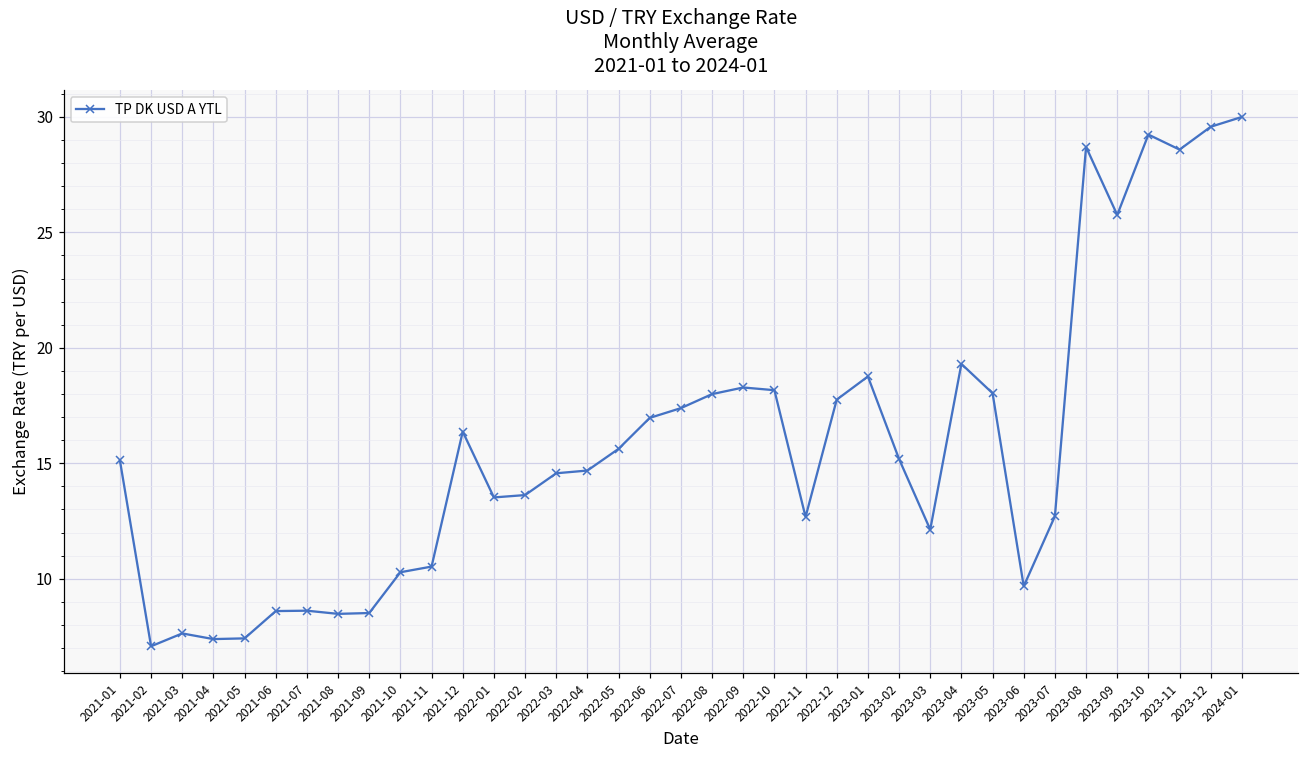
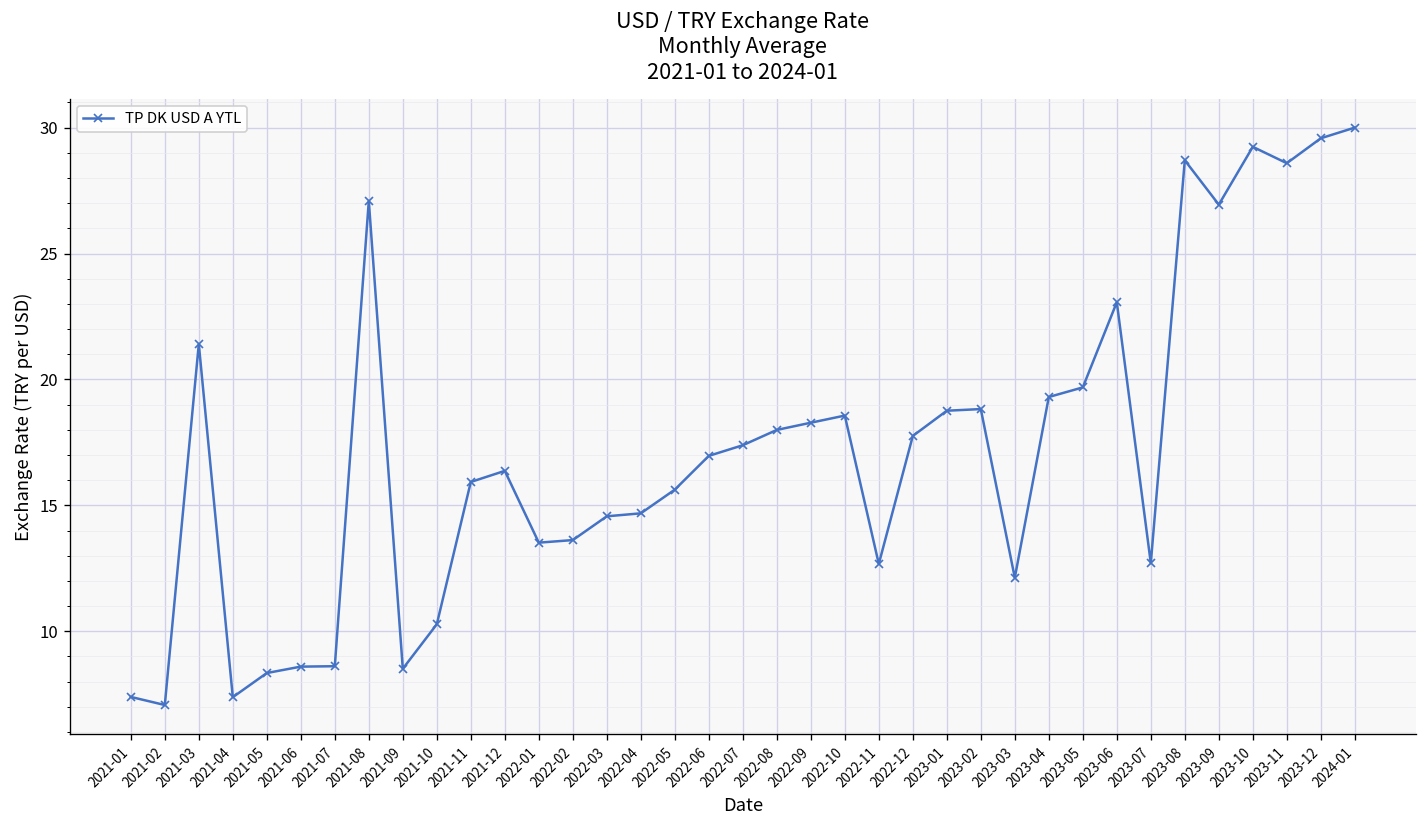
2021-01: 15.1 -> 7.4
2021-03: 7.6 -> 21.4
2021-05: 7.4 -> 8.3
2021-08: 8.5 -> 27.1
2021-11: 10.5 -> 15.9
2022-10: 18.2 -> 18.6
2023-02: 15.2 -> 18.8
2023-05: 18.0 -> 19.7
2023-06: 9.7 -> 23.1
2023-09: 25.8 -> 26.9
